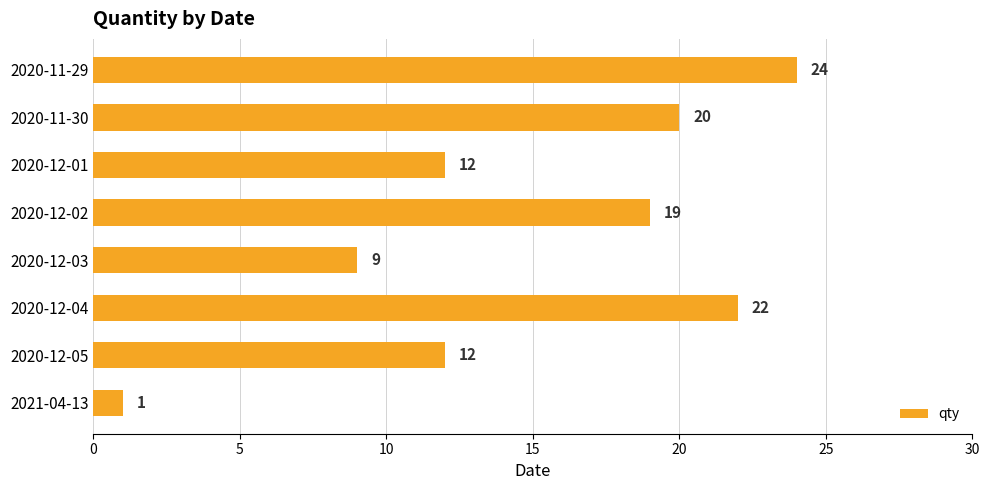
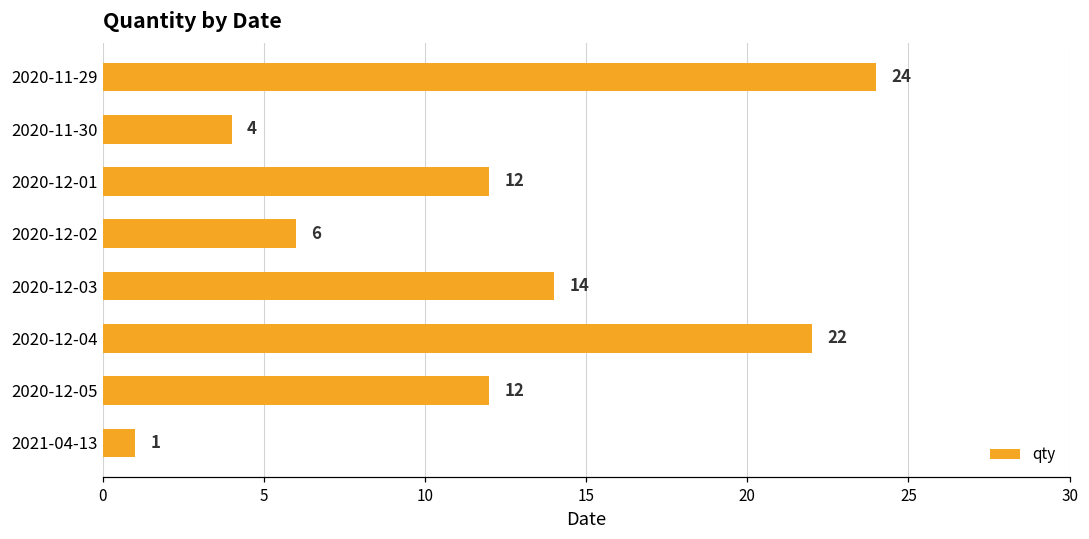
2020-11-30: 20 -> 4
2020-12-02: 19 -> 6
2020-12-03: 9 -> 14
